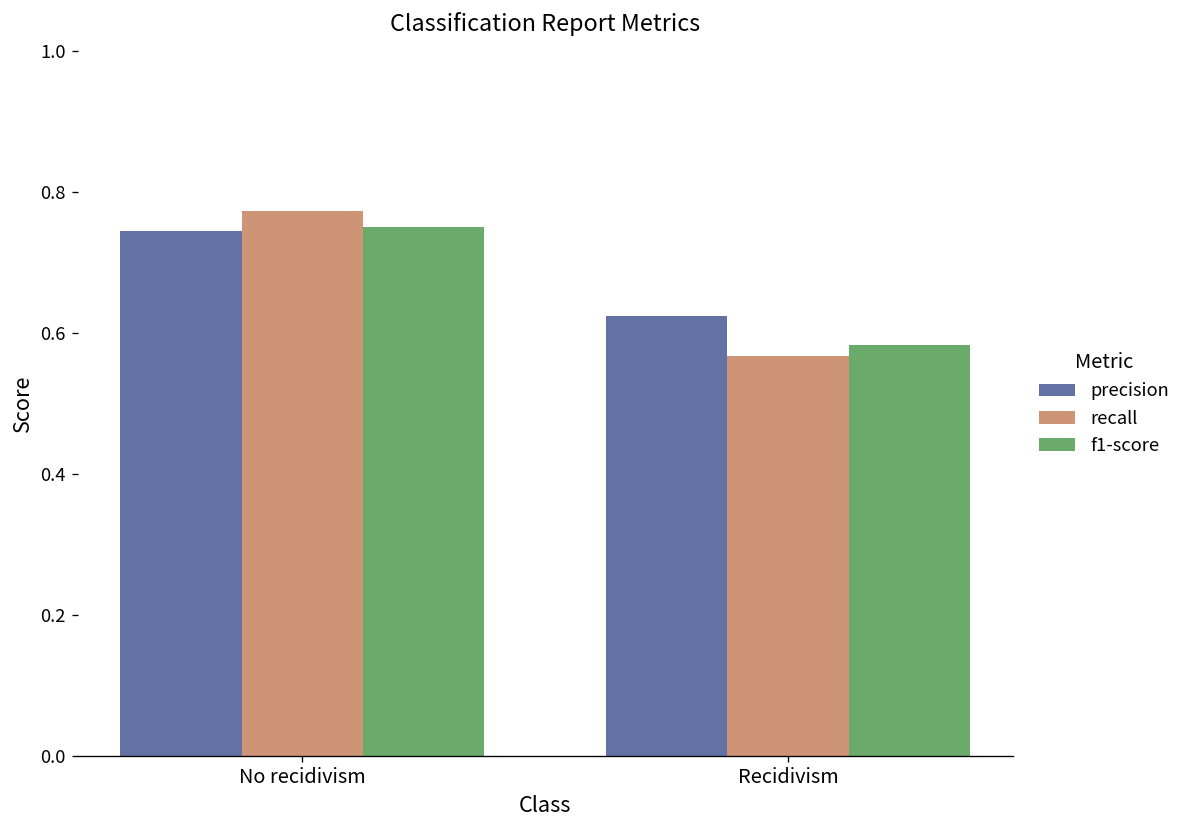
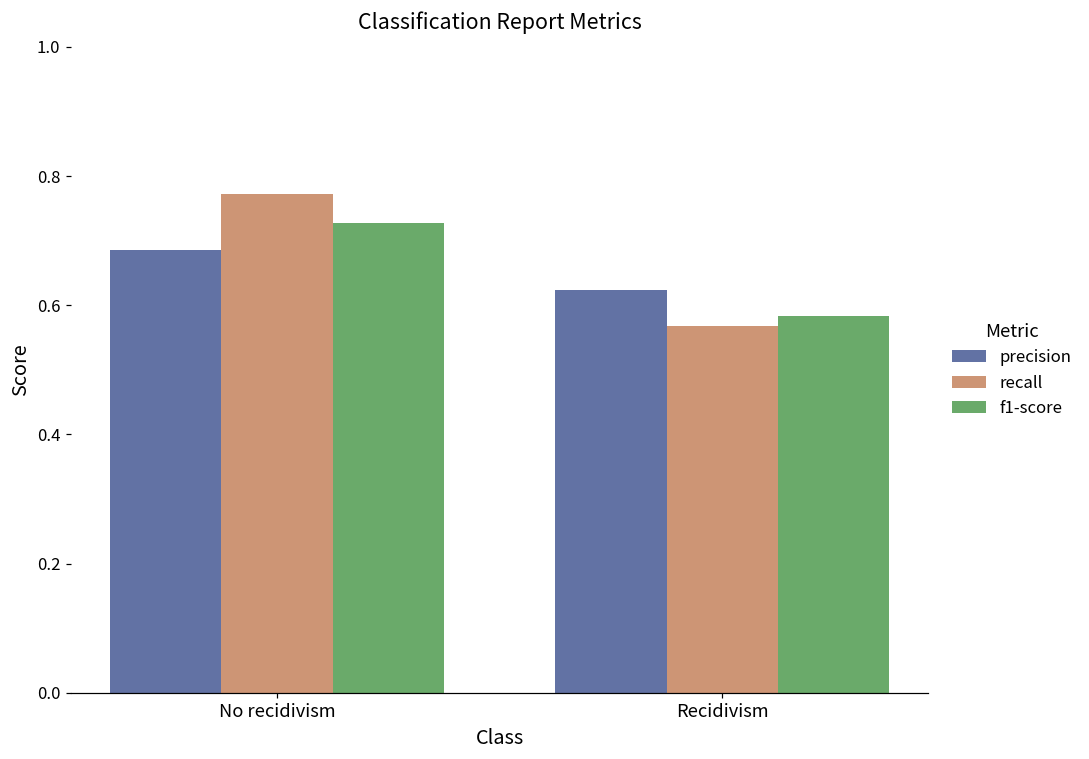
precision, No recidivism: 0.74 -> 0.69
f1-score, No recidivism: 0.75 -> 0.73
